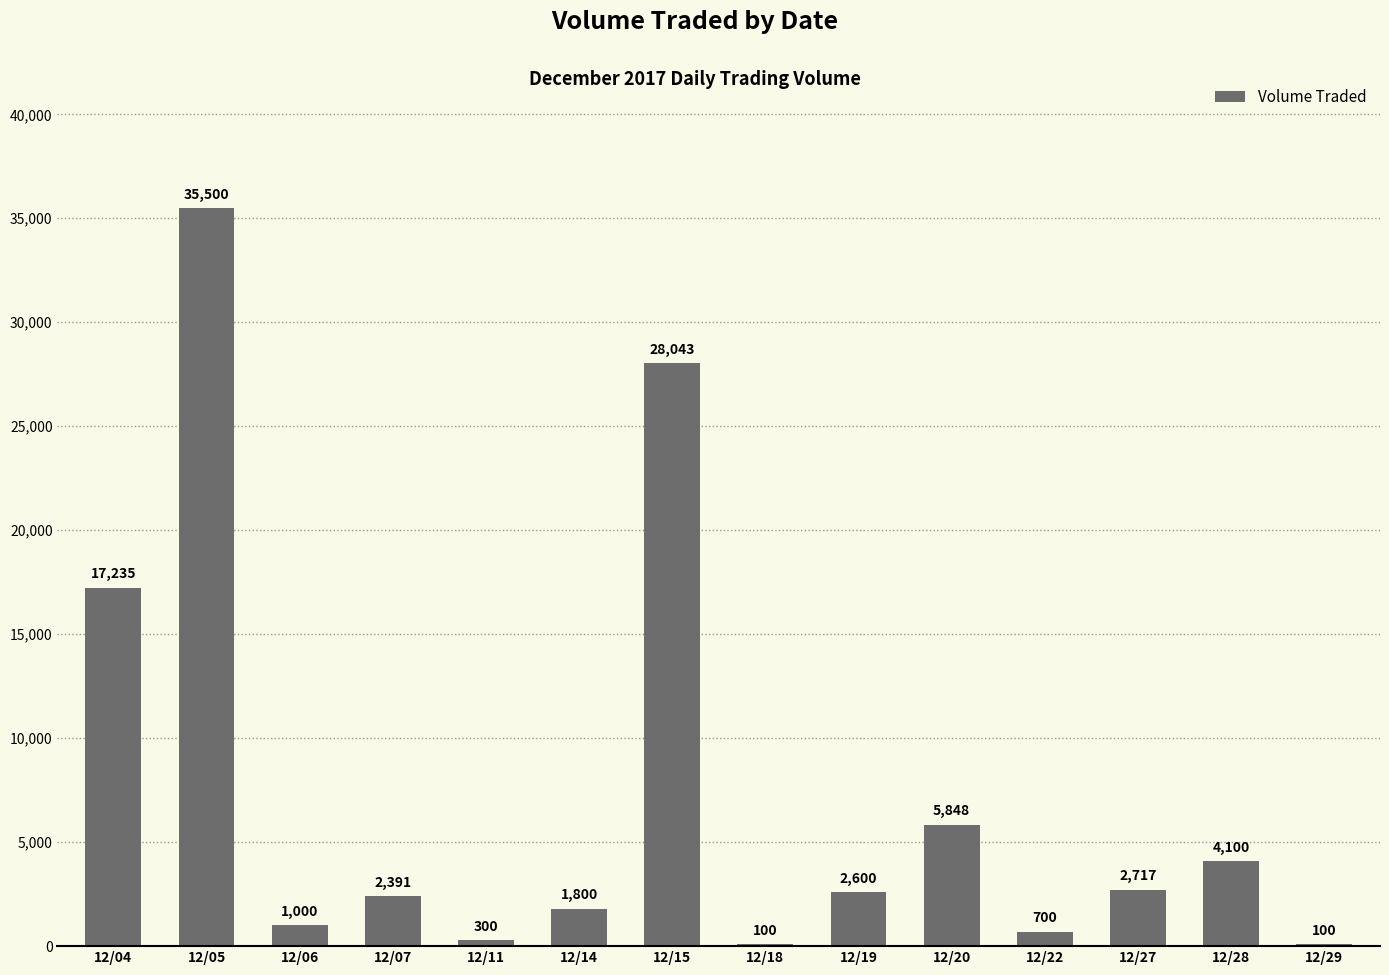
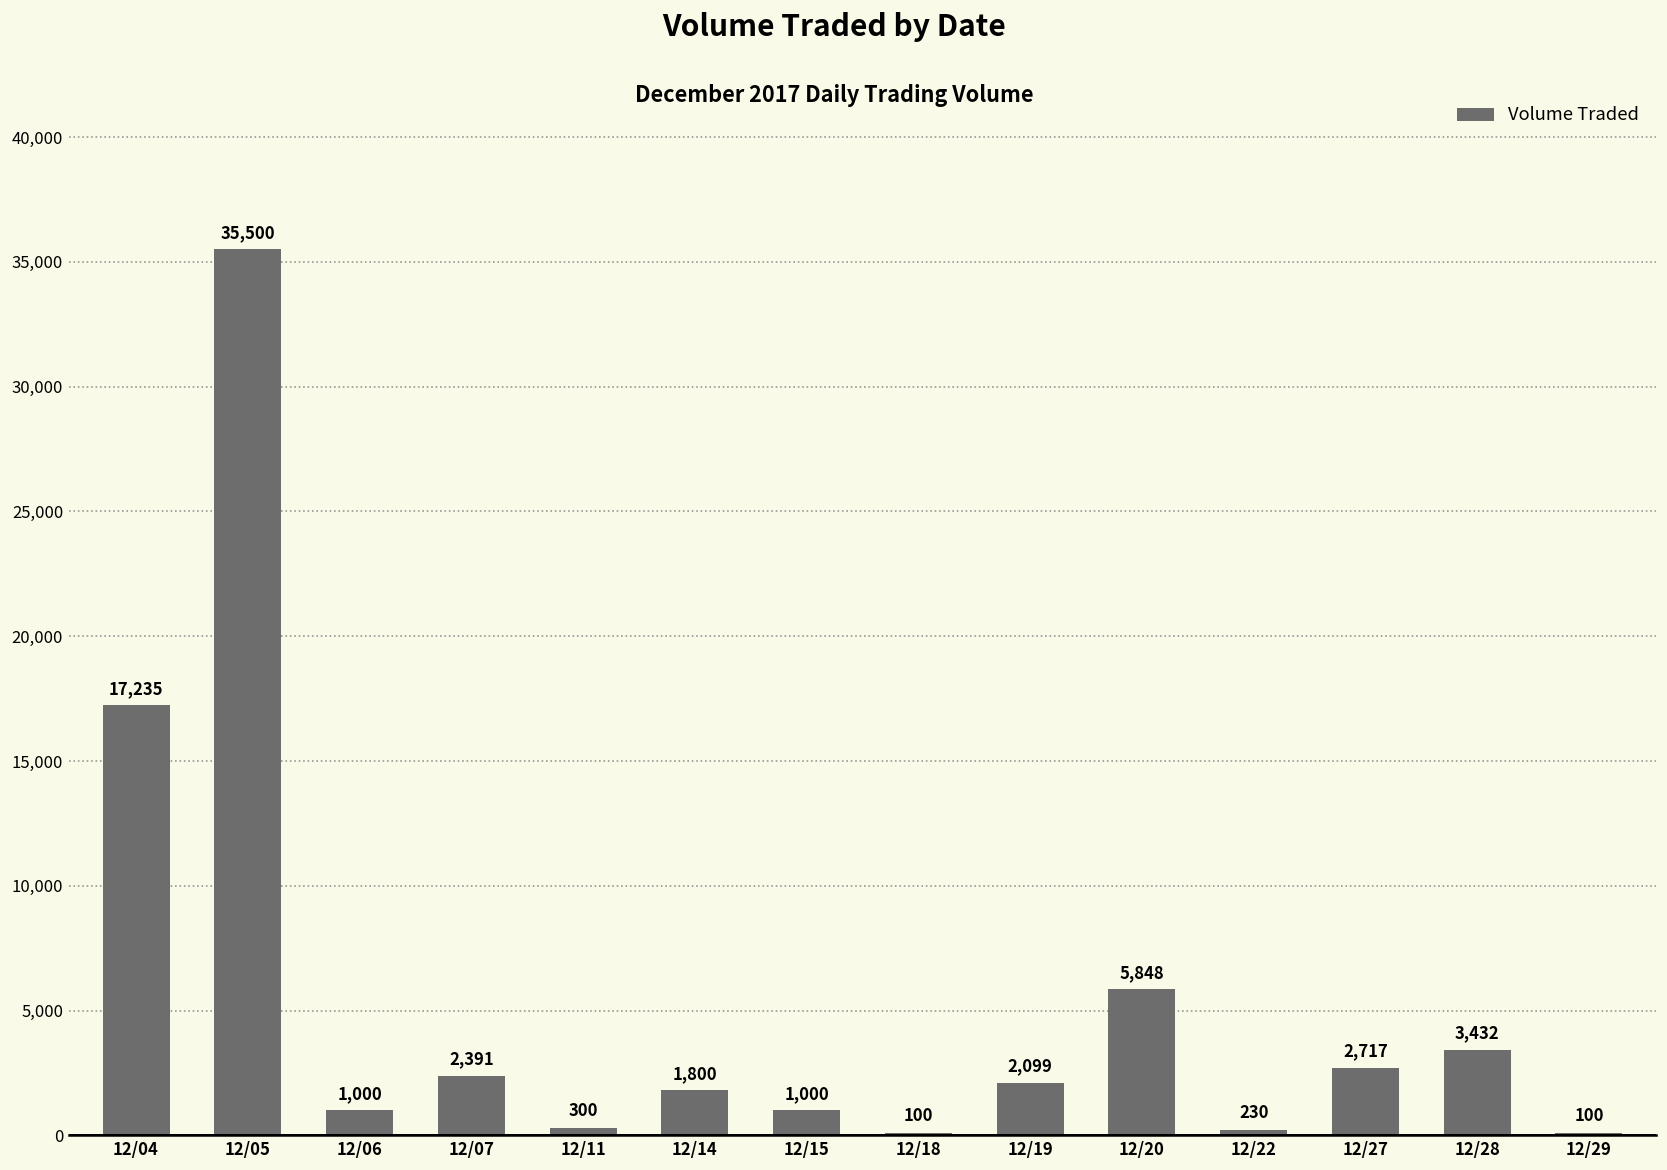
12/15: 28,043 -> 1,000
12/19: 2,600 -> 2,099
12/22: 700 -> 230
12/28: 4,100 -> 3,432
